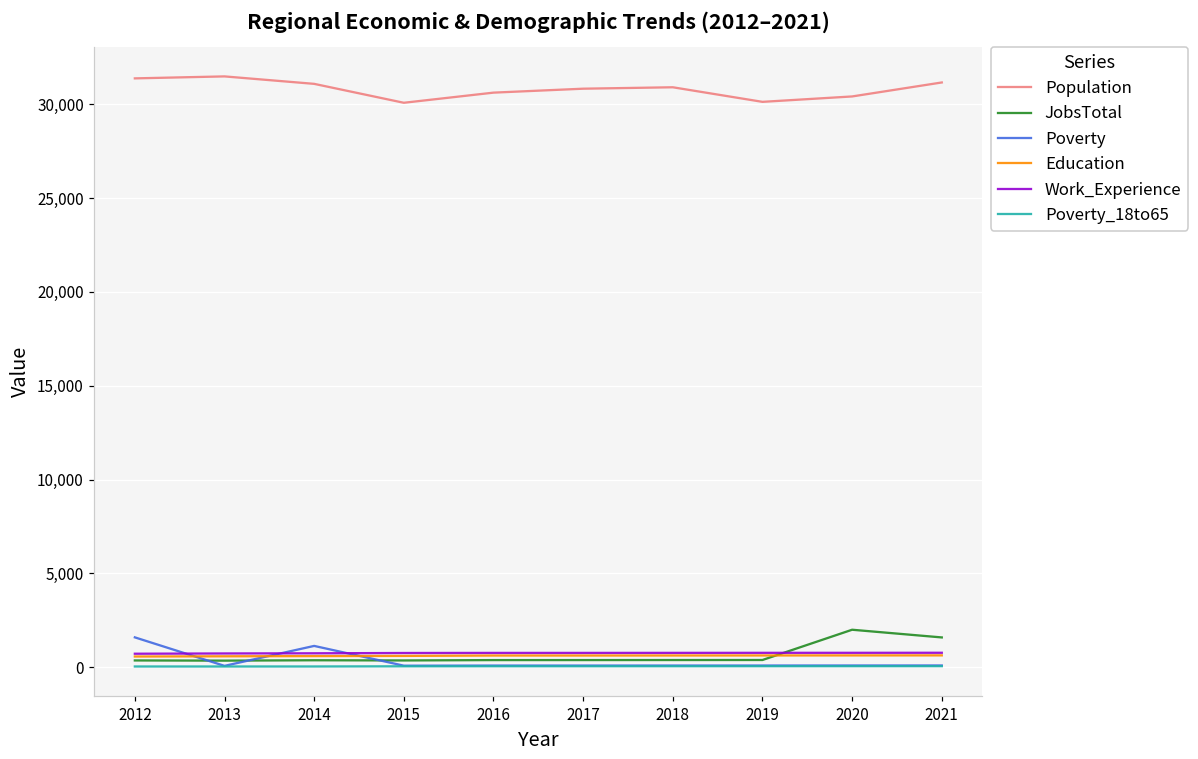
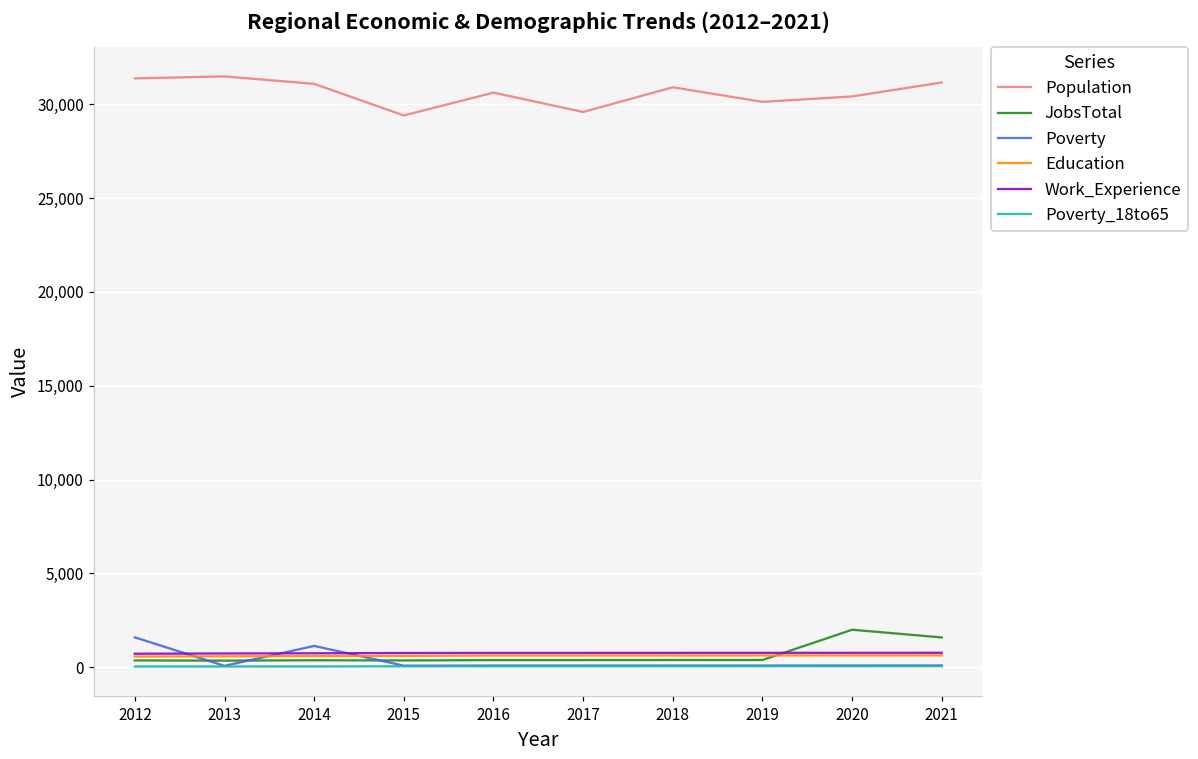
Population, 2015: 30,100 -> 29,400
Population, 2017: 30,800 -> 29,600
